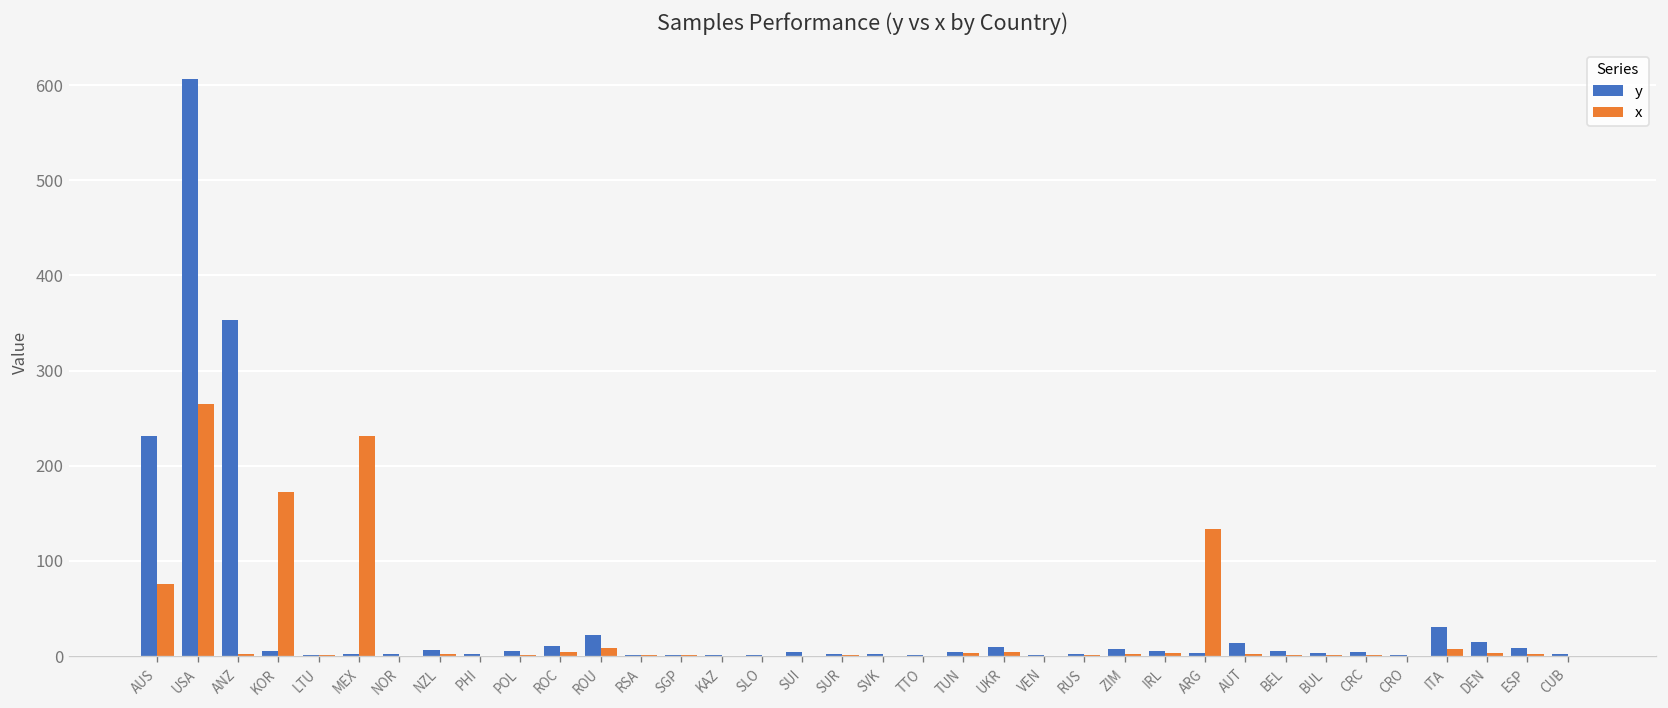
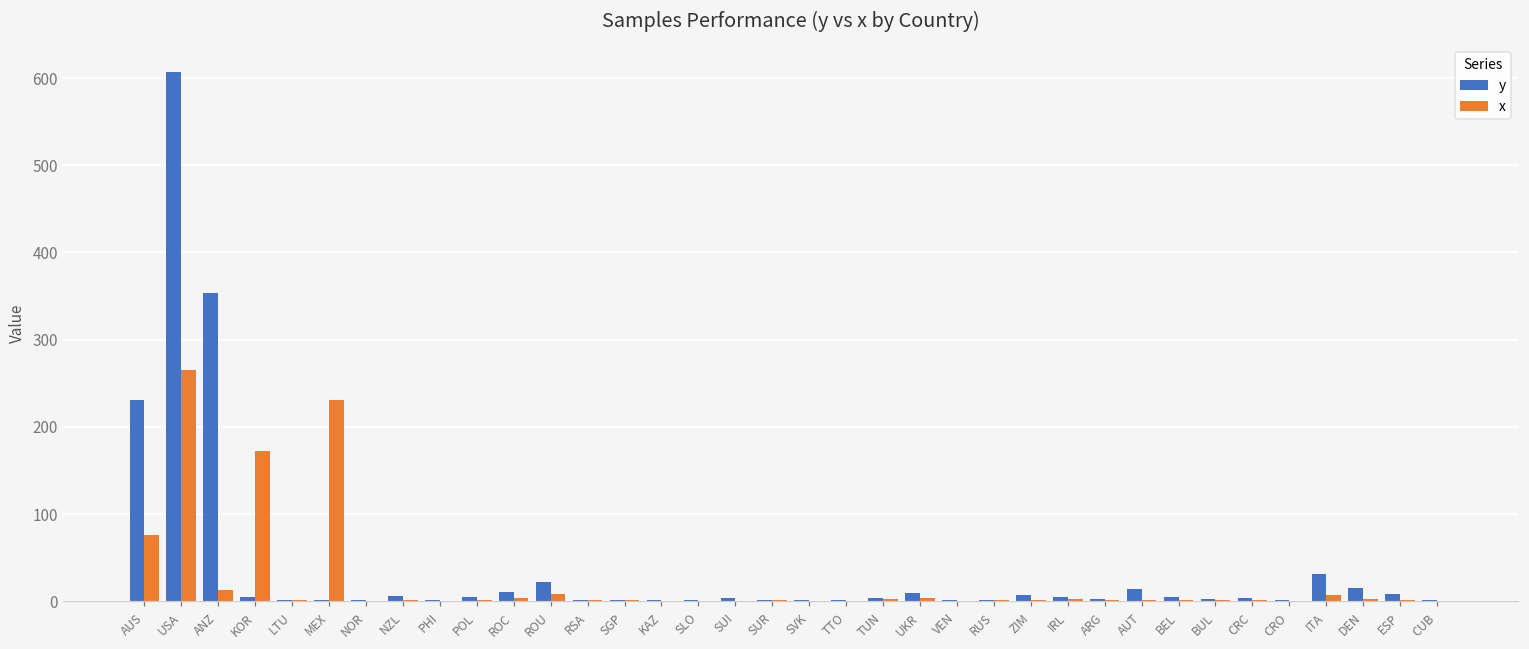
x, ANZ: 0 -> 10
x, ARG: 130 -> 0
